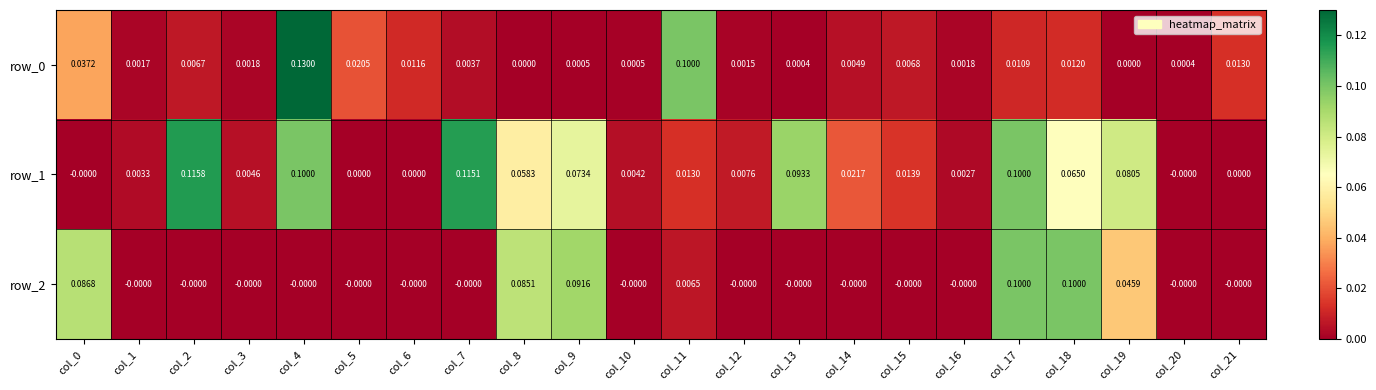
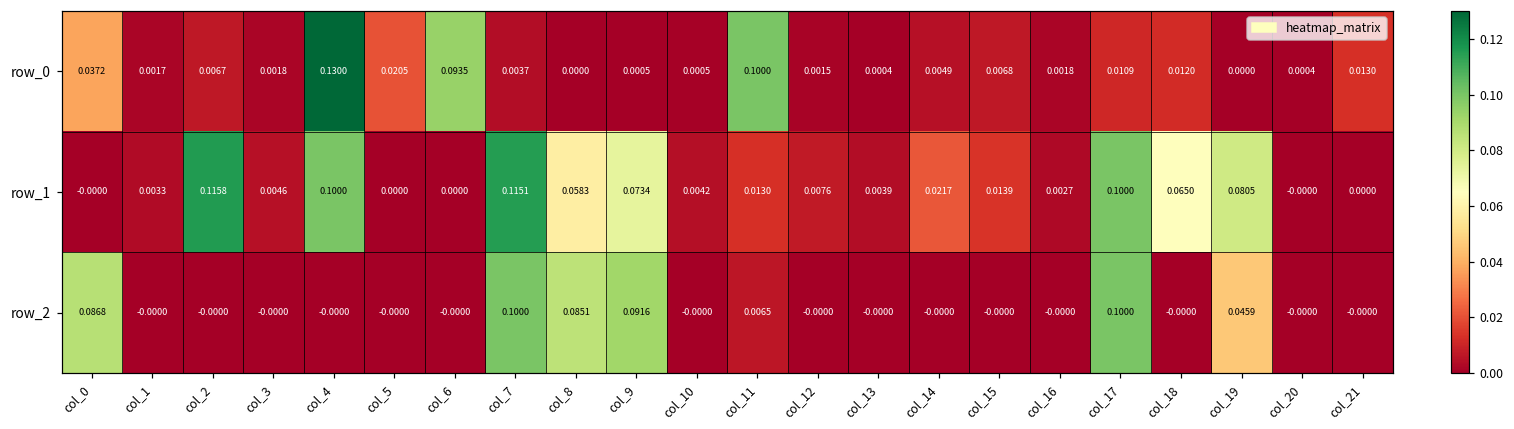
row_0, col_6: 0.0116 -> 0.0935
row_1, col_13: 0.0933 -> 0.0039
row_2, col_7: -0.0000 -> 0.1000
row_2, col_18: 0.1000 -> -0.0000
